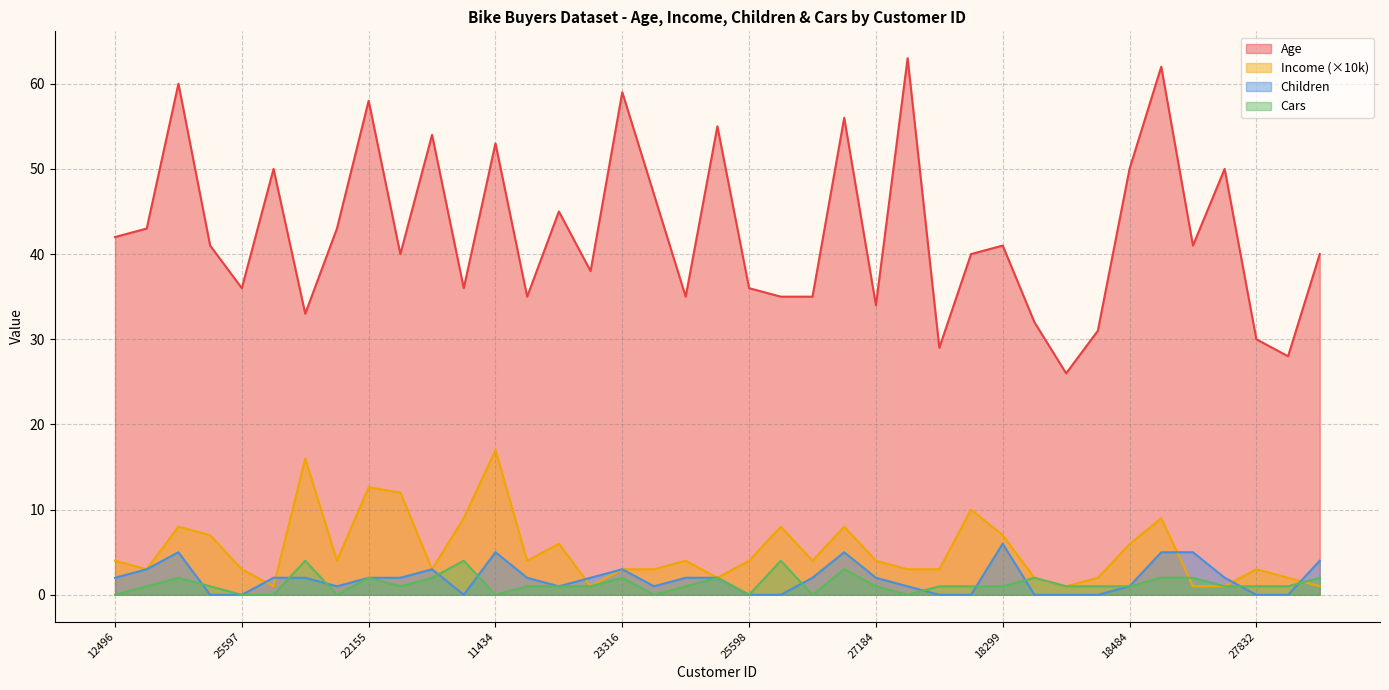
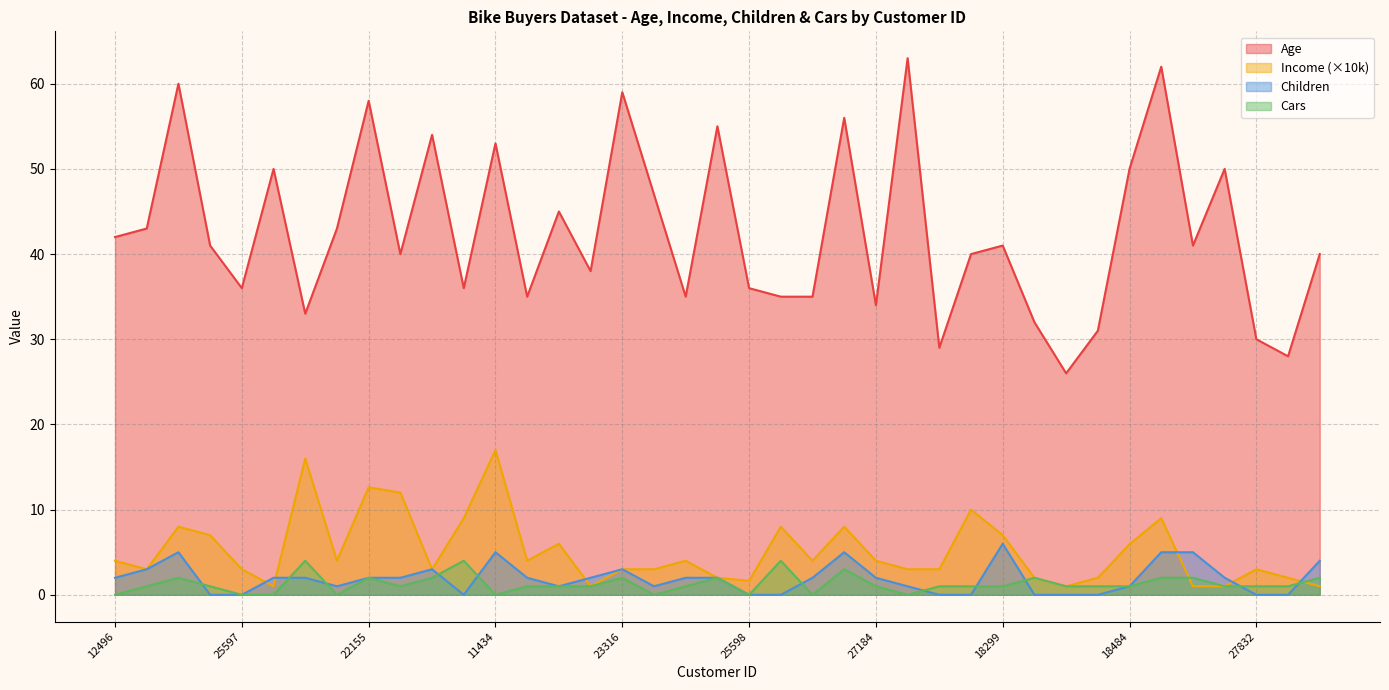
Income (×10k), 25598: 4 -> 2
